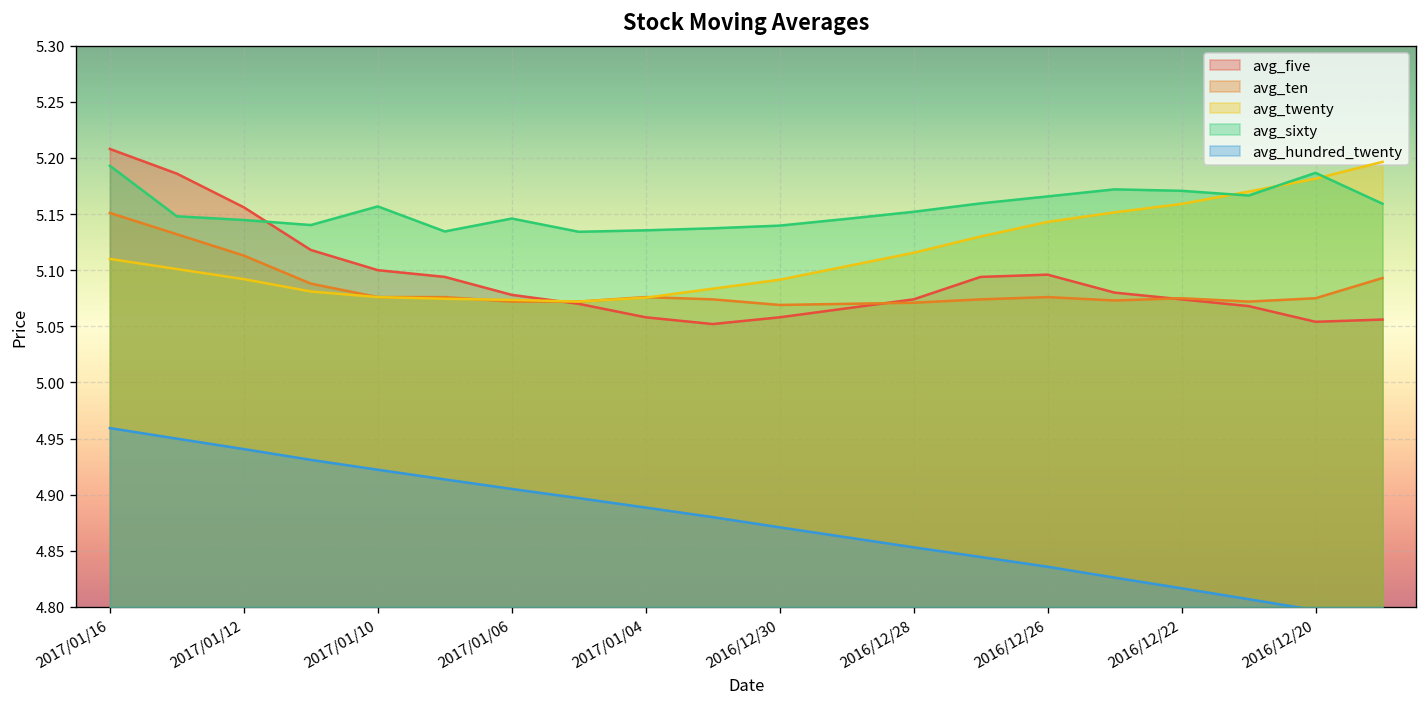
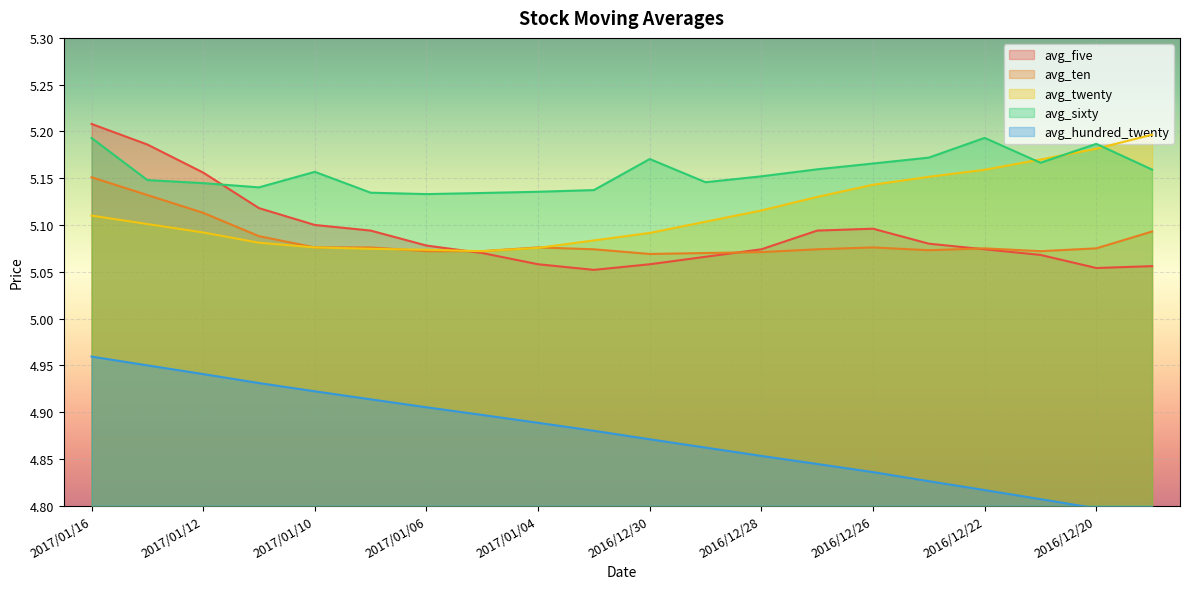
avg_sixty, 2017/01/06: 5.15 -> 5.13
avg_sixty, 2016/12/30: 5.14 -> 5.17
avg_sixty, 2016/12/22: 5.17 -> 5.19
